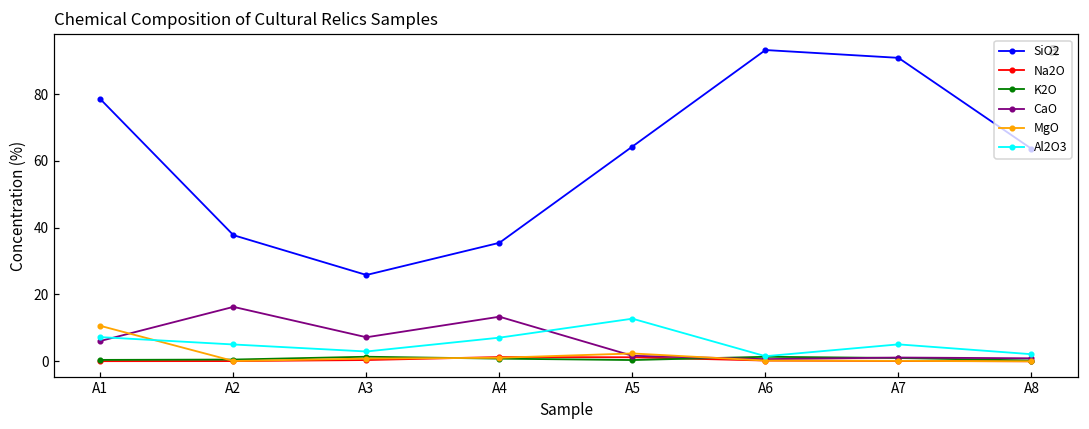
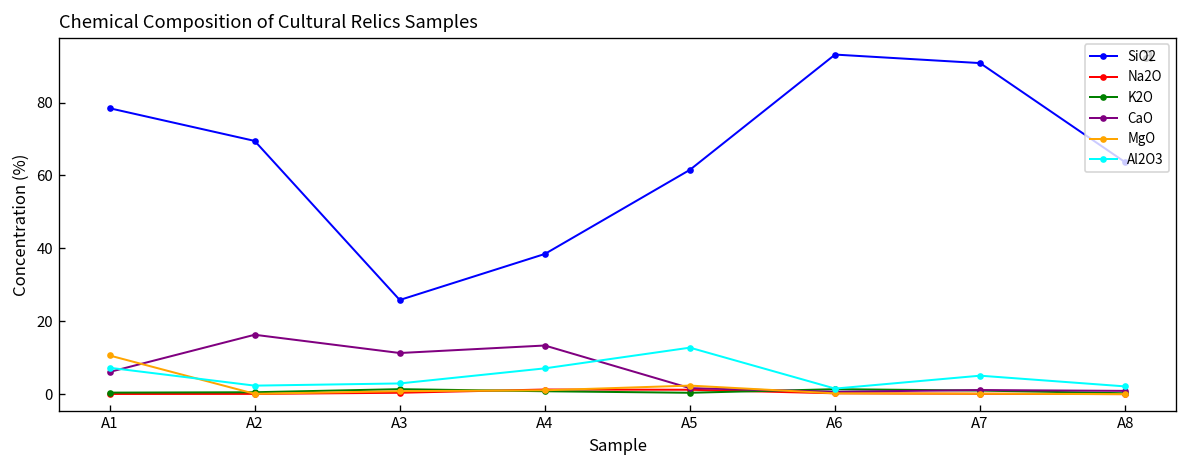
SiO2, A2: 38 -> 69
Al2O3, A2: 5 -> 2
CaO, A3: 7 -> 11
SiO2, A4: 35 -> 38
SiO2, A5: 64 -> 62
